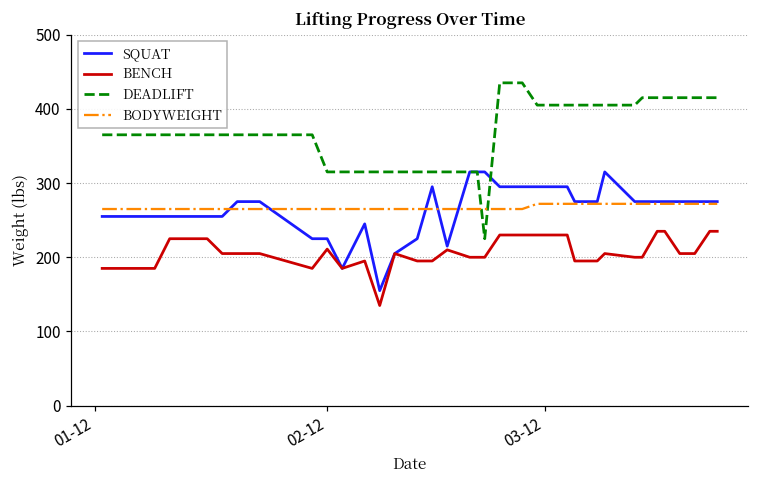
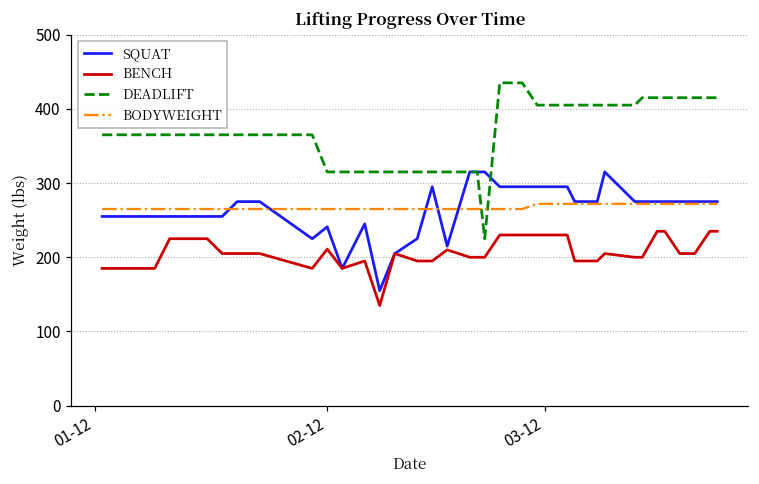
SQUAT, 02-12: 230 -> 240
